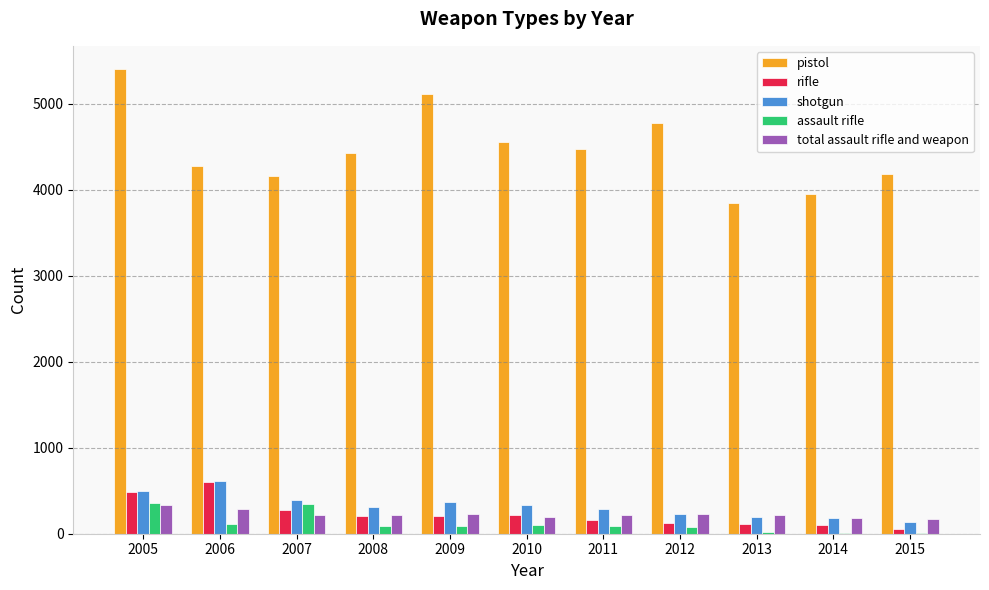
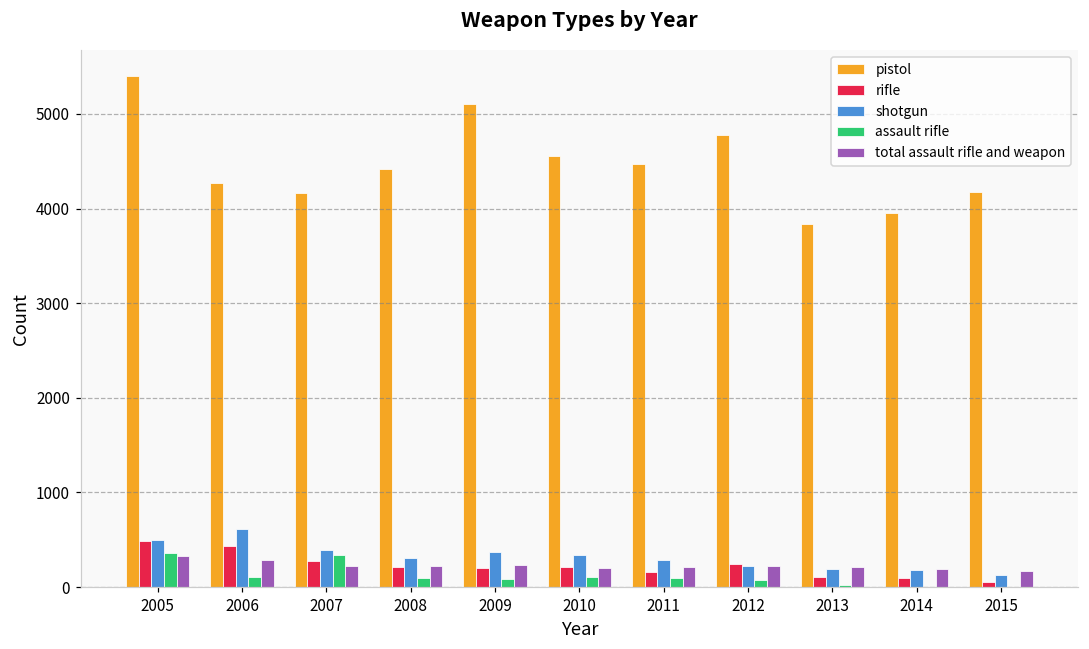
rifle, 2006: 600 -> 400
rifle, 2012: 100 -> 200
